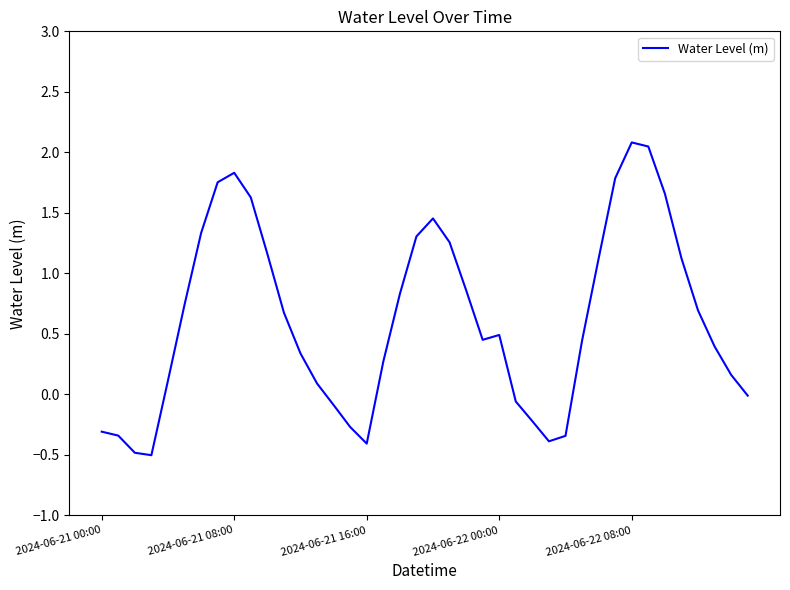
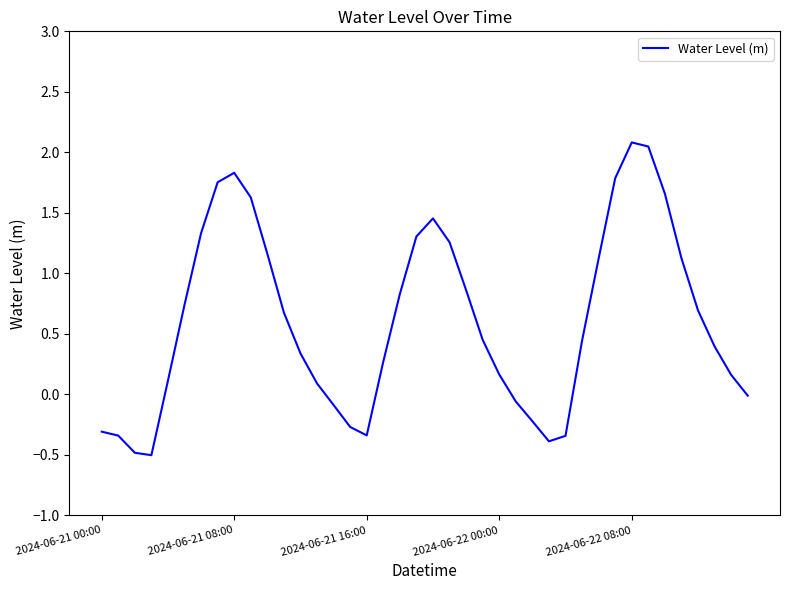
2024-06-21 16:00: -0.41 -> -0.34
2024-06-22 00:00: 0.49 -> 0.16
